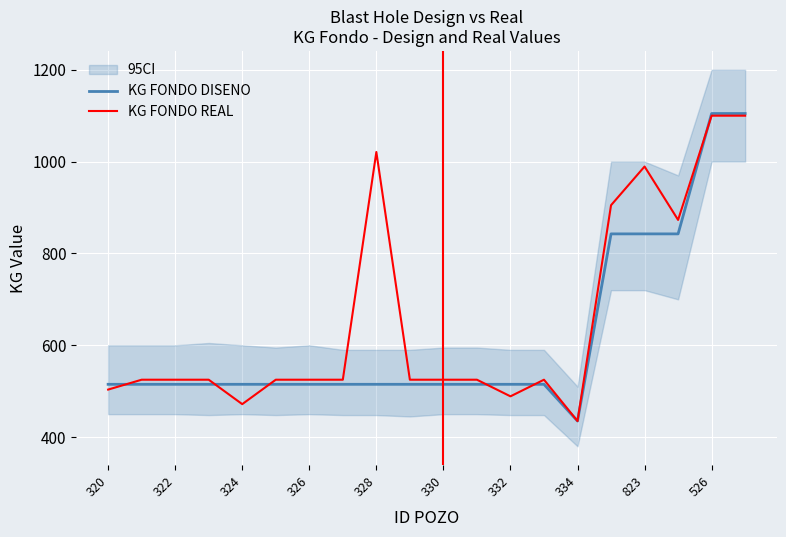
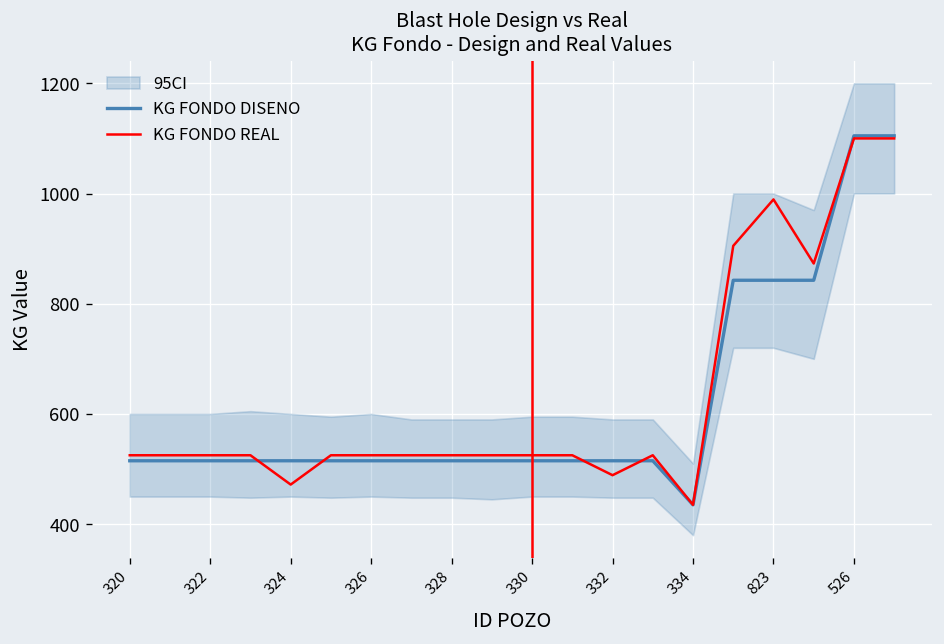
KG FONDO REAL, 320: 500 -> 530
KG FONDO REAL, 328: 1020 -> 530
